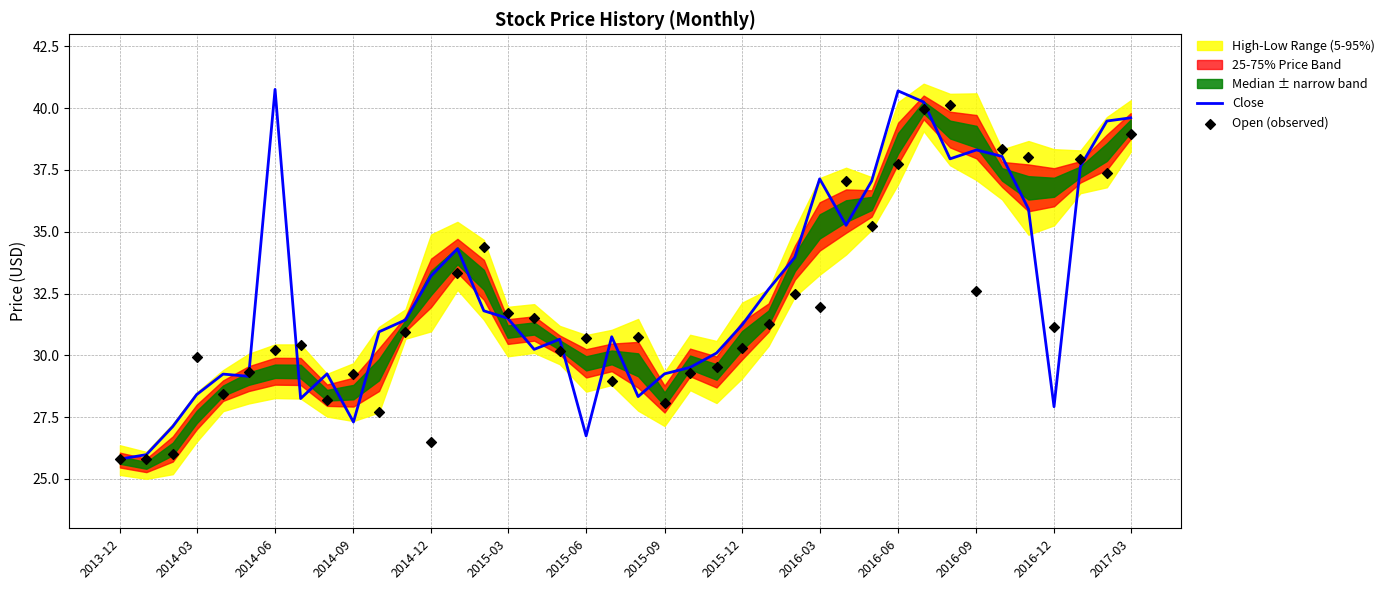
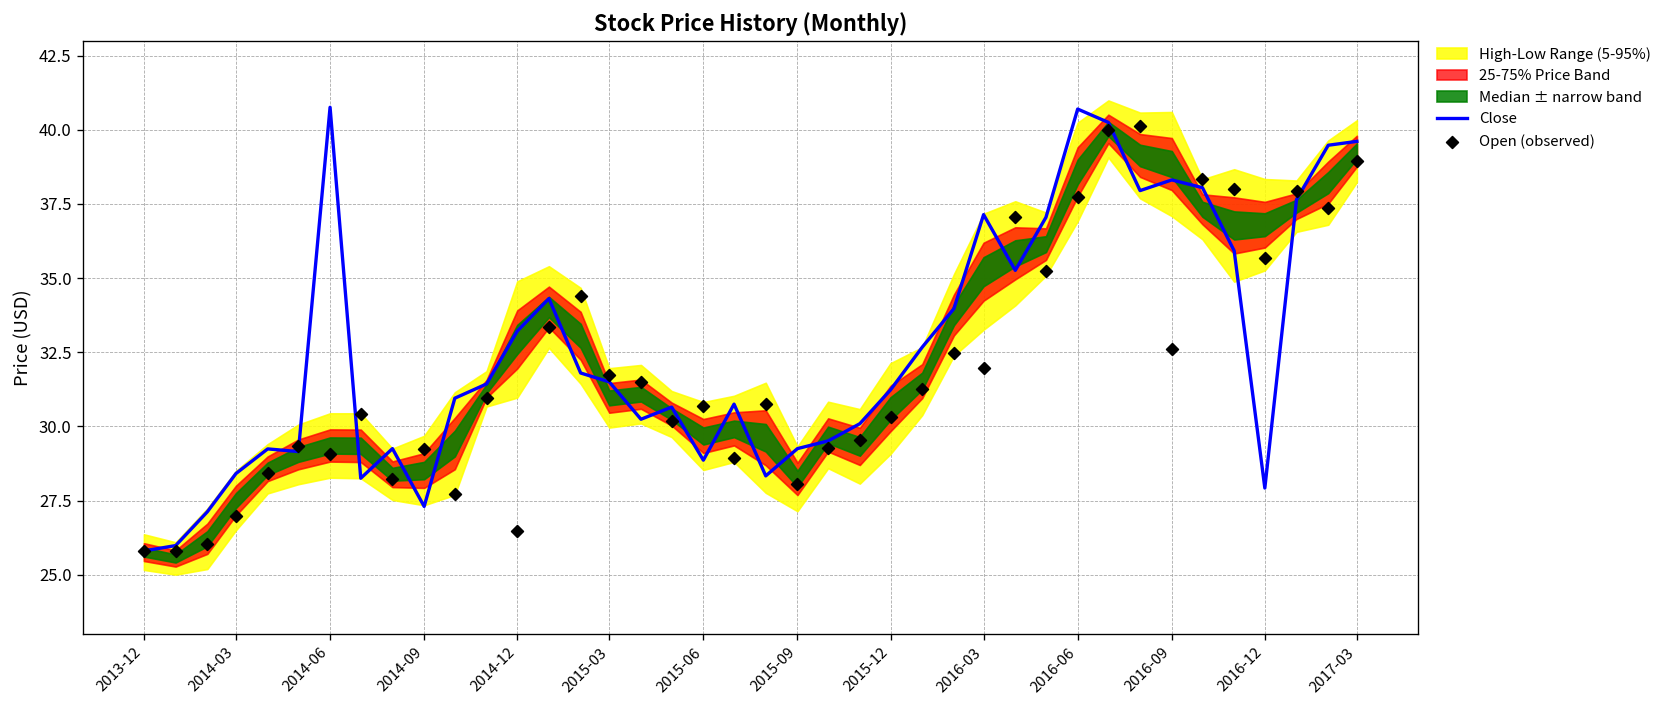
Open (observed), 2014-03: 30.0 -> 27.0
Open (observed), 2014-06: 30.2 -> 29.1
Close, 2015-06: 26.7 -> 28.9
Open (observed), 2016-12: 31.1 -> 35.7
